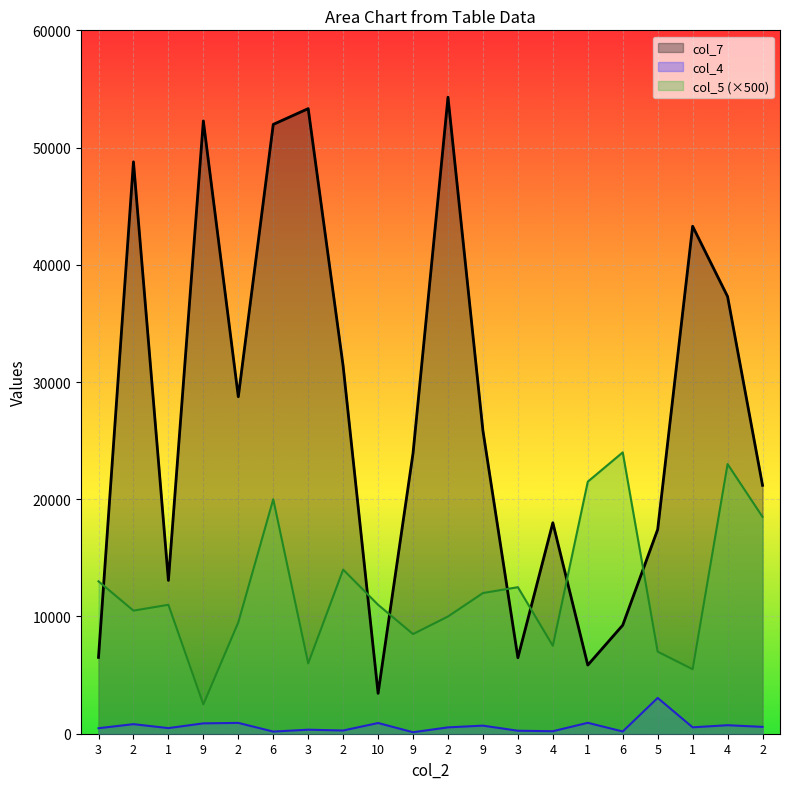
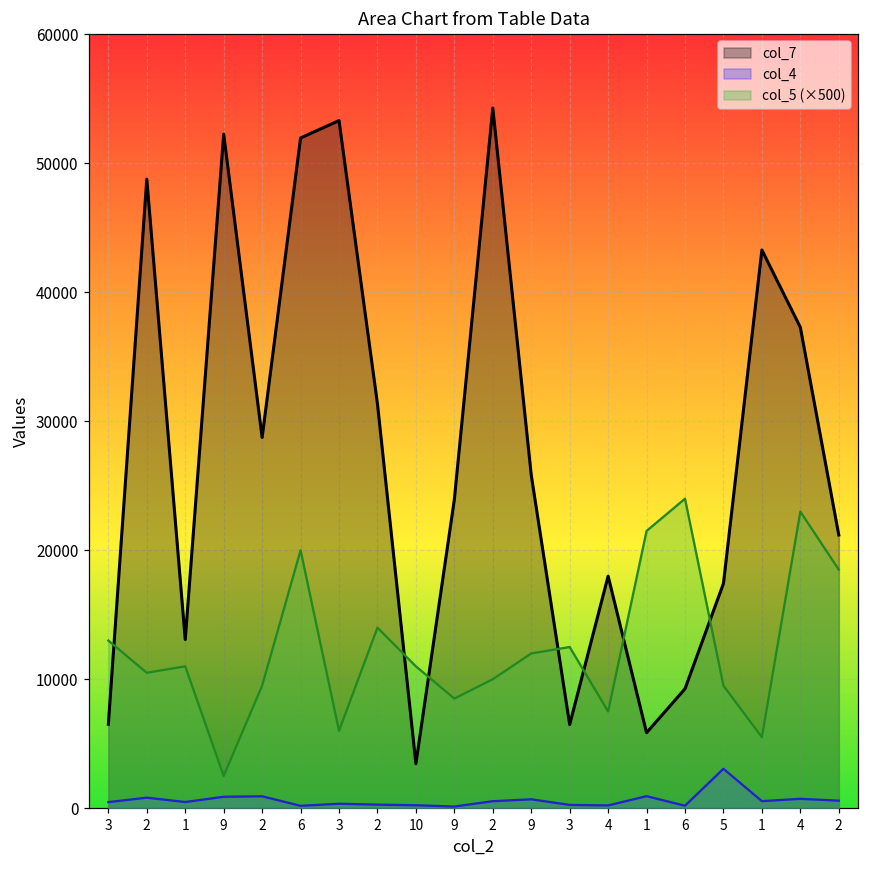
col_4, 10: 900 -> 200
col_5 (×500), 5: 7000 -> 9500
